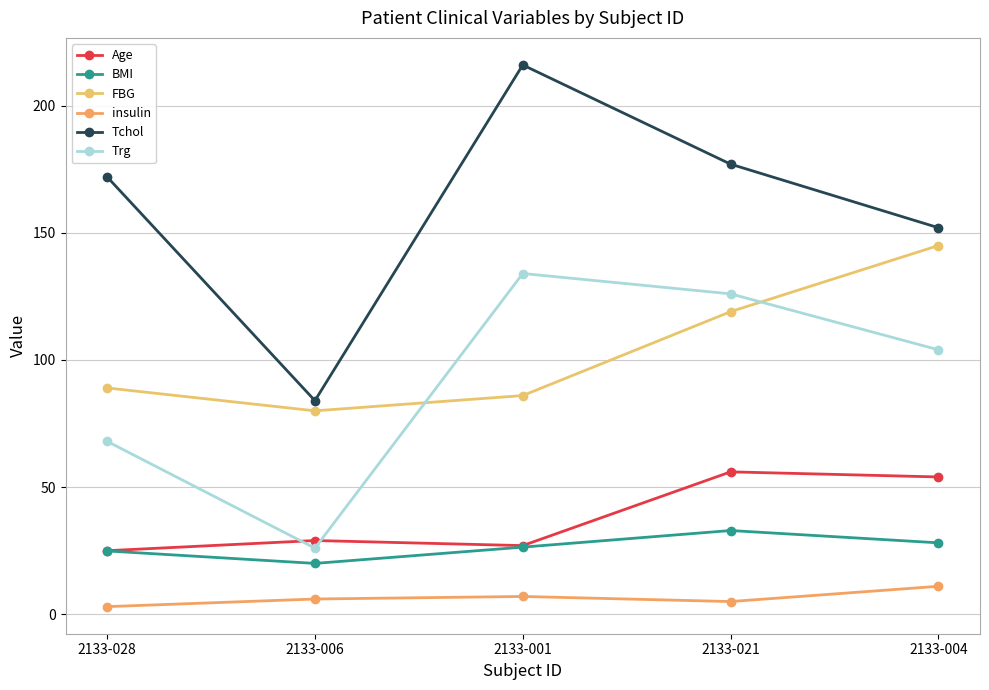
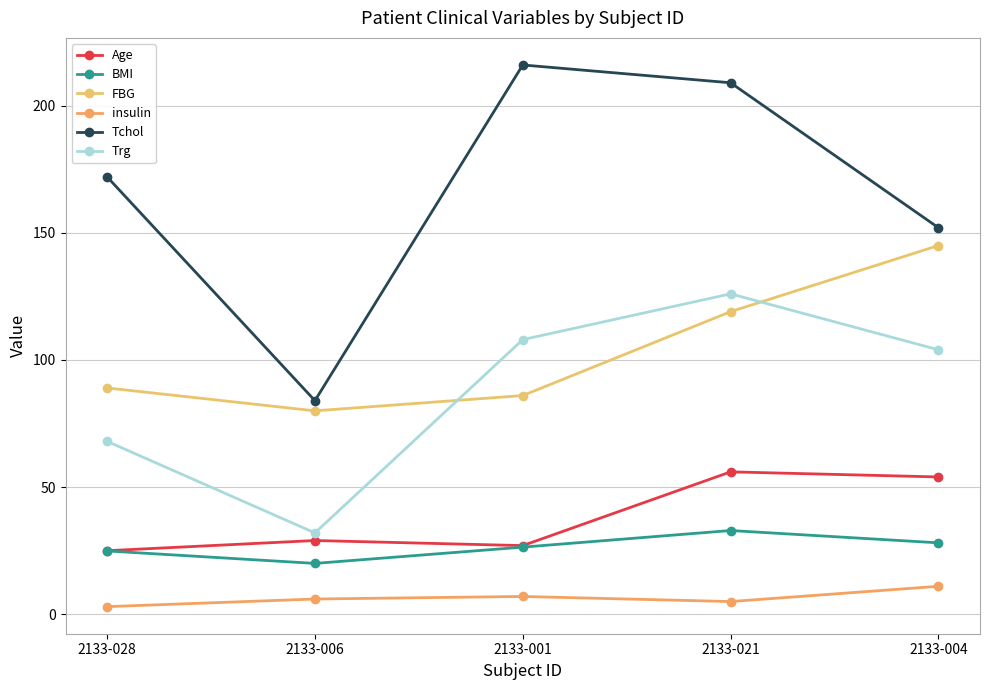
Trg, 2133-006: 26 -> 32
Trg, 2133-001: 134 -> 108
Tchol, 2133-021: 177 -> 209
